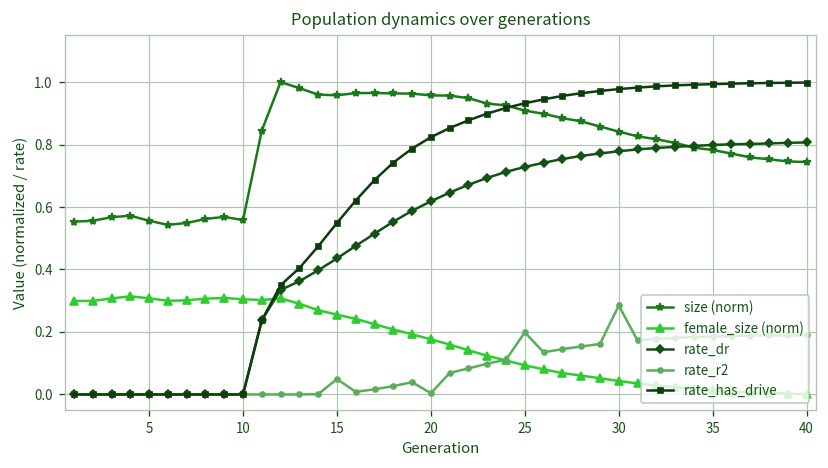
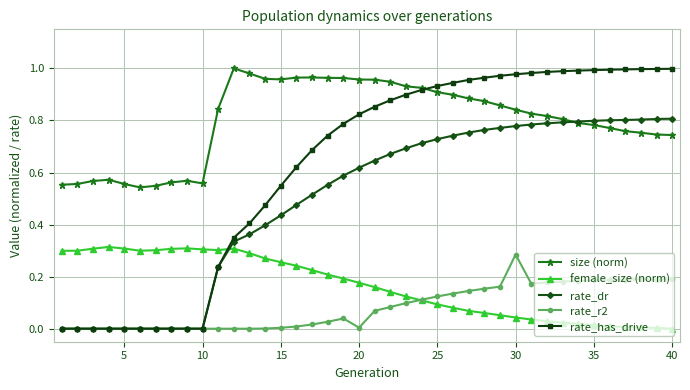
rate_r2, 15: 0.05 -> 0.00
rate_r2, 25: 0.20 -> 0.12
